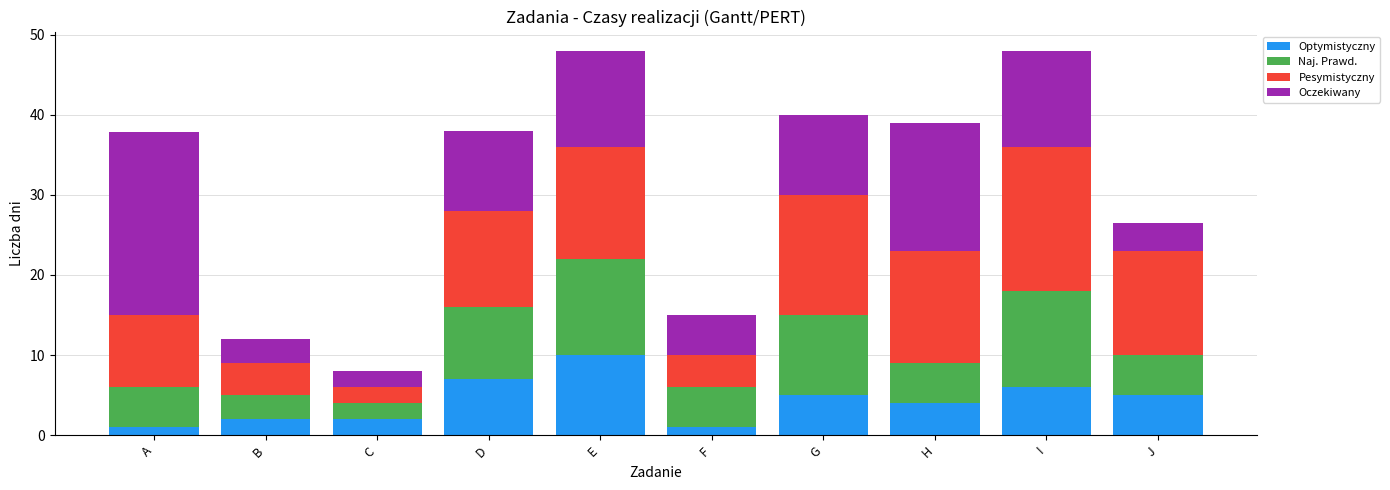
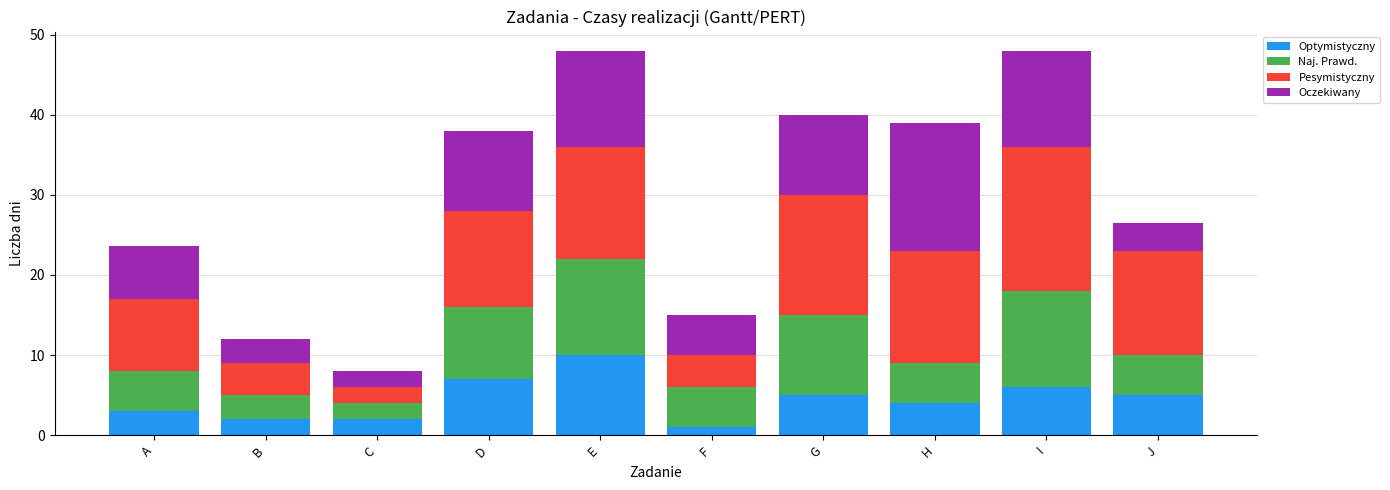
Optymistyczny, A: 1 -> 3
Oczekiwany, A: 23 -> 7
